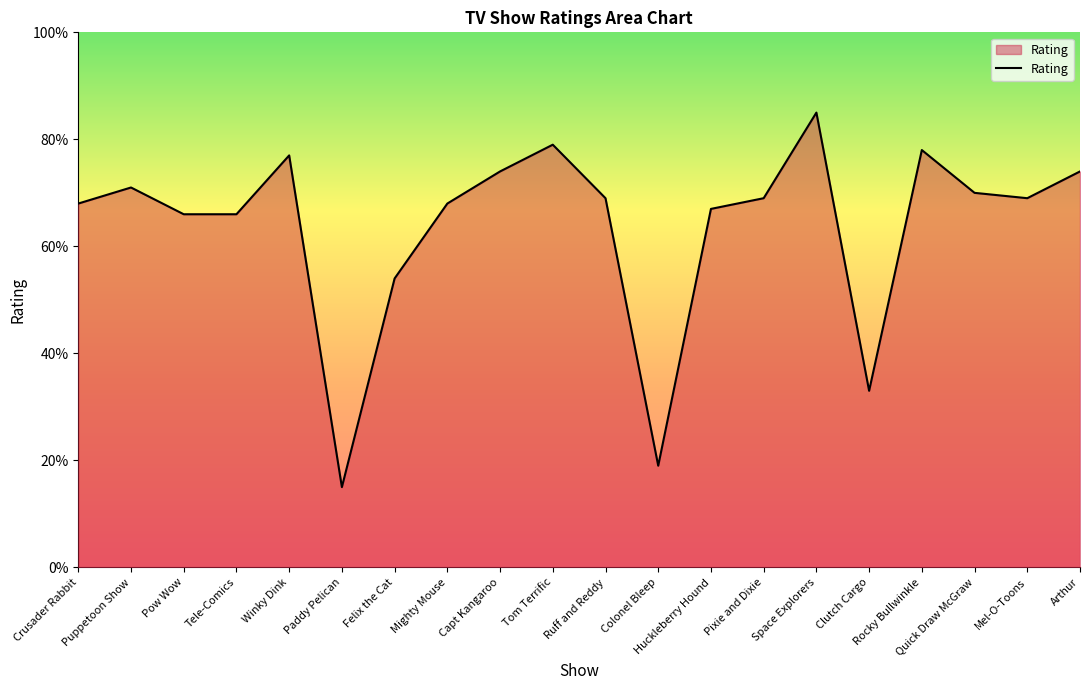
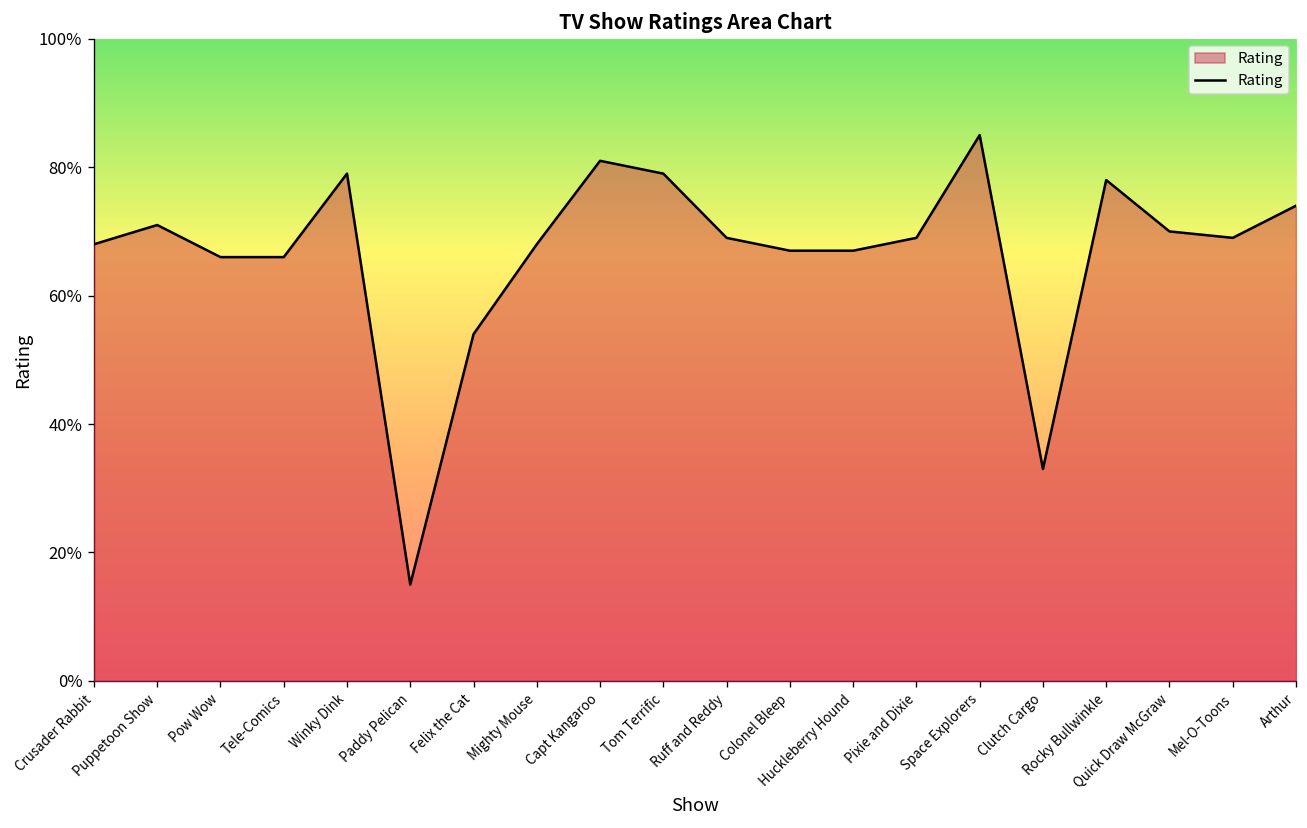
Winky Dink: 77% -> 79%
Capt Kangaroo: 74% -> 81%
Colonel Bleep: 19% -> 67%
